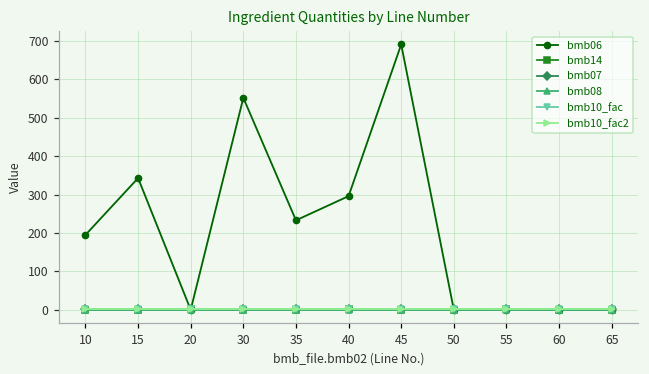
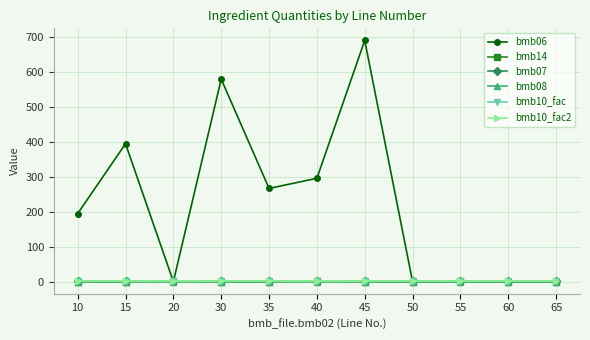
bmb06, 15: 340 -> 400
bmb06, 30: 550 -> 580
bmb06, 35: 230 -> 270
